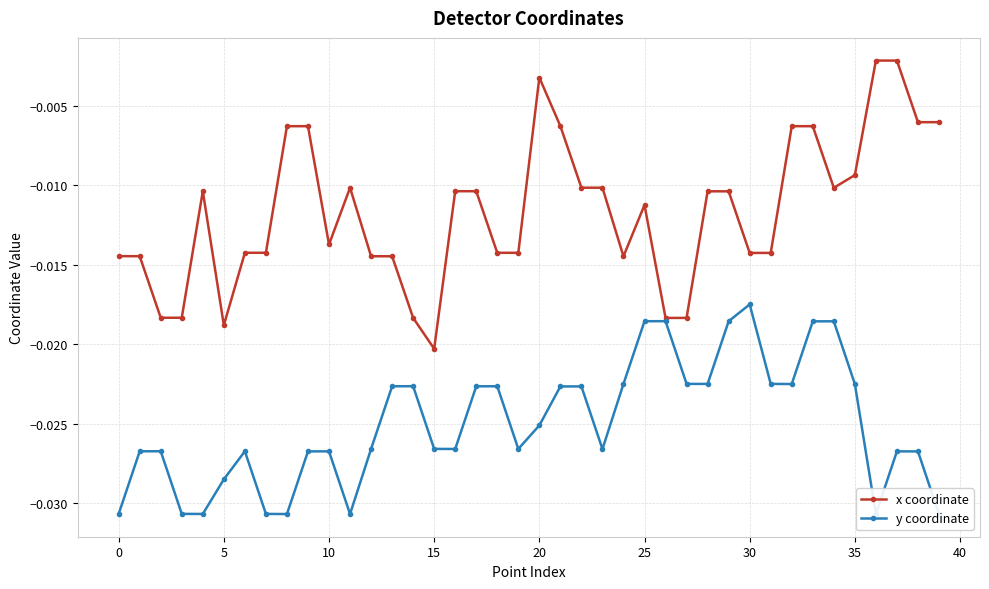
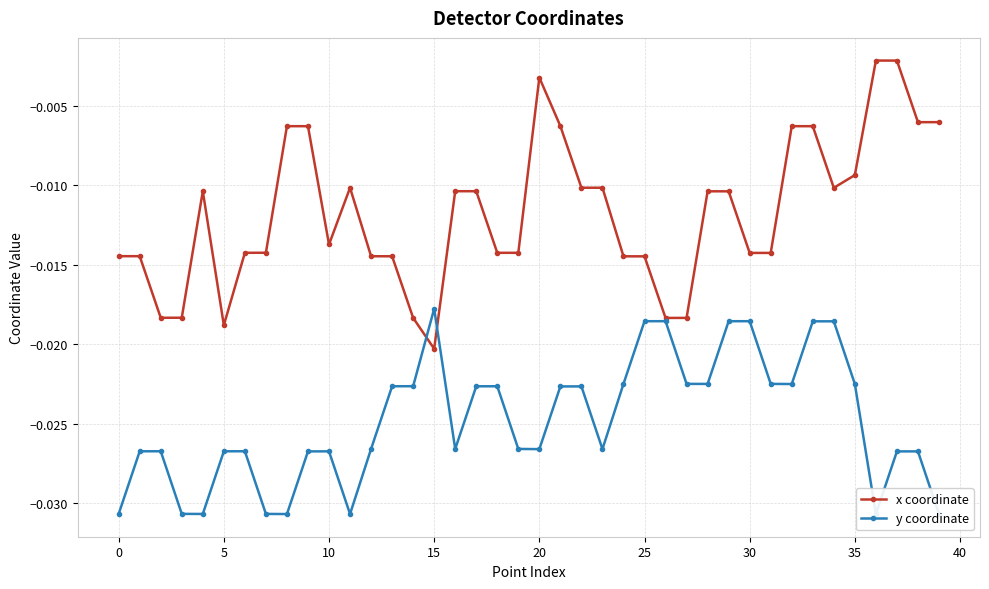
y coordinate, 5: -0.0285 -> -0.0267
y coordinate, 15: -0.0266 -> -0.0178
y coordinate, 20: -0.0251 -> -0.0266
x coordinate, 25: -0.0112 -> -0.0145
y coordinate, 30: -0.0175 -> -0.0185
